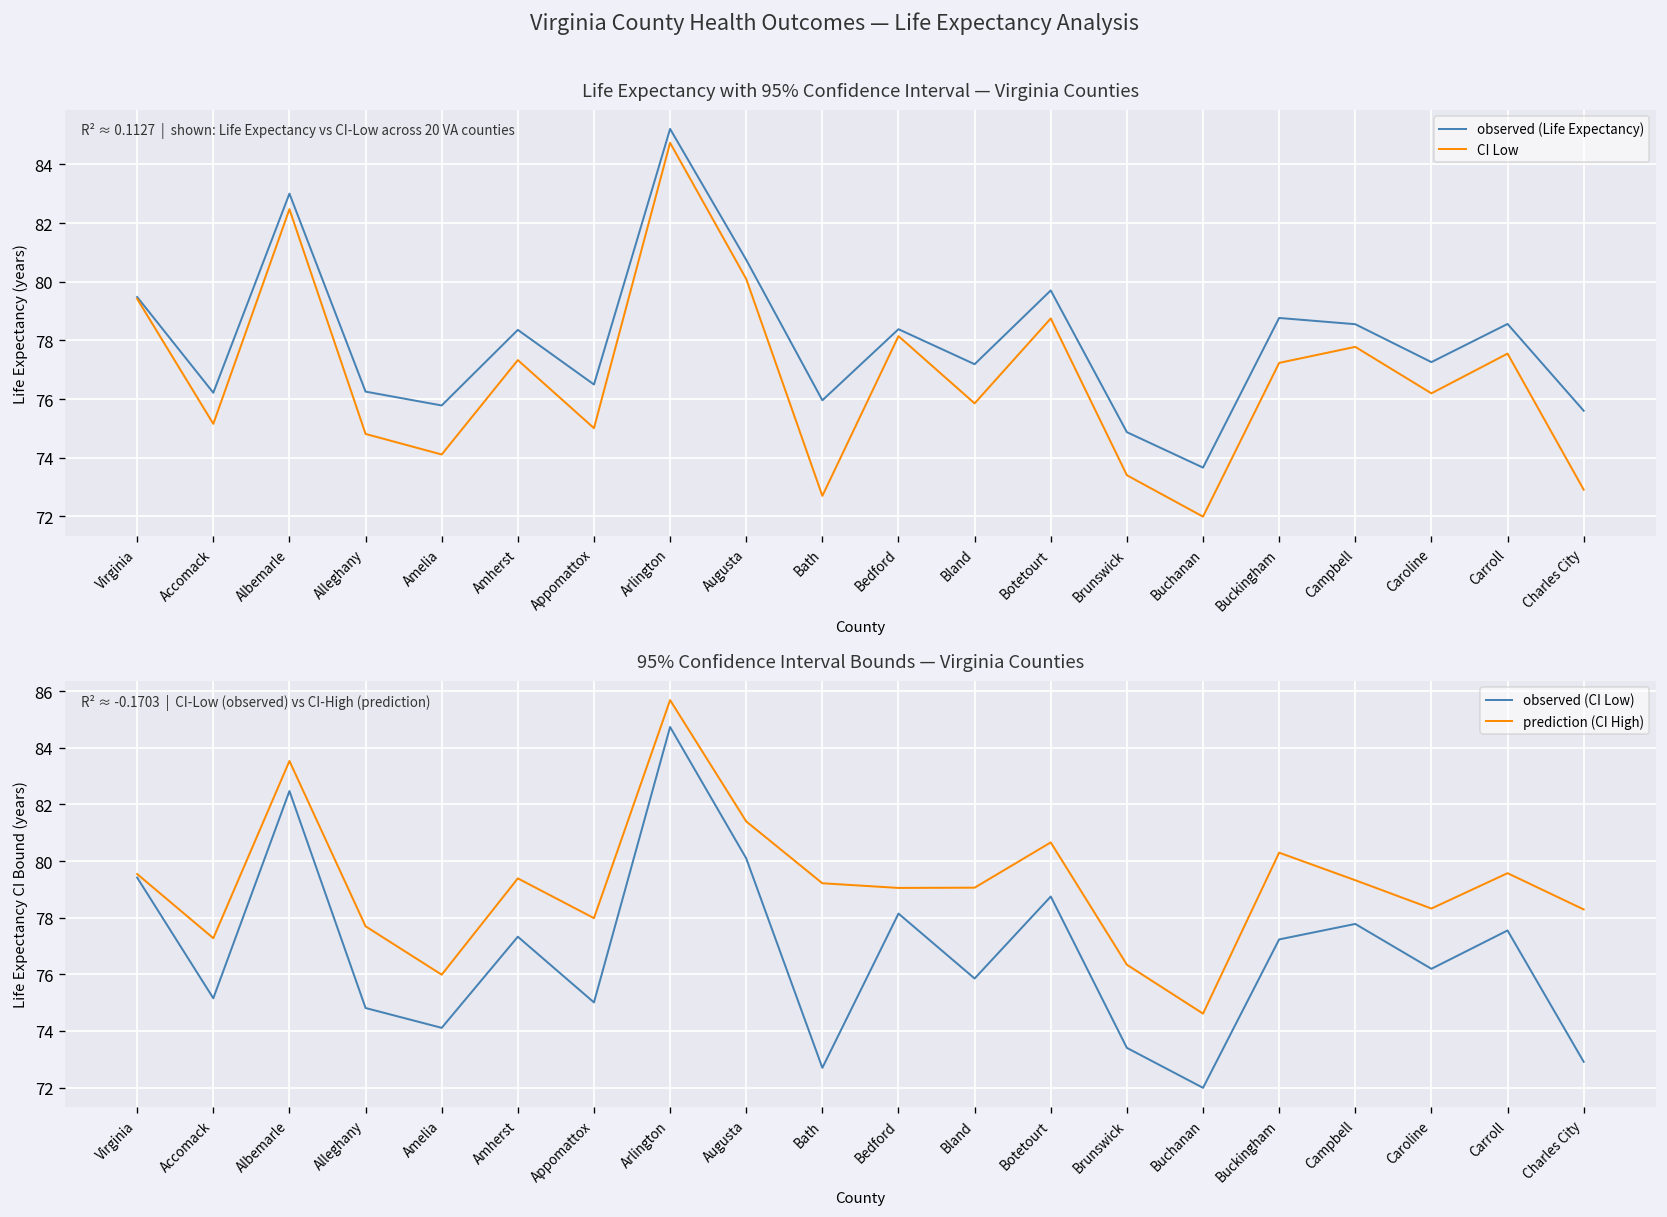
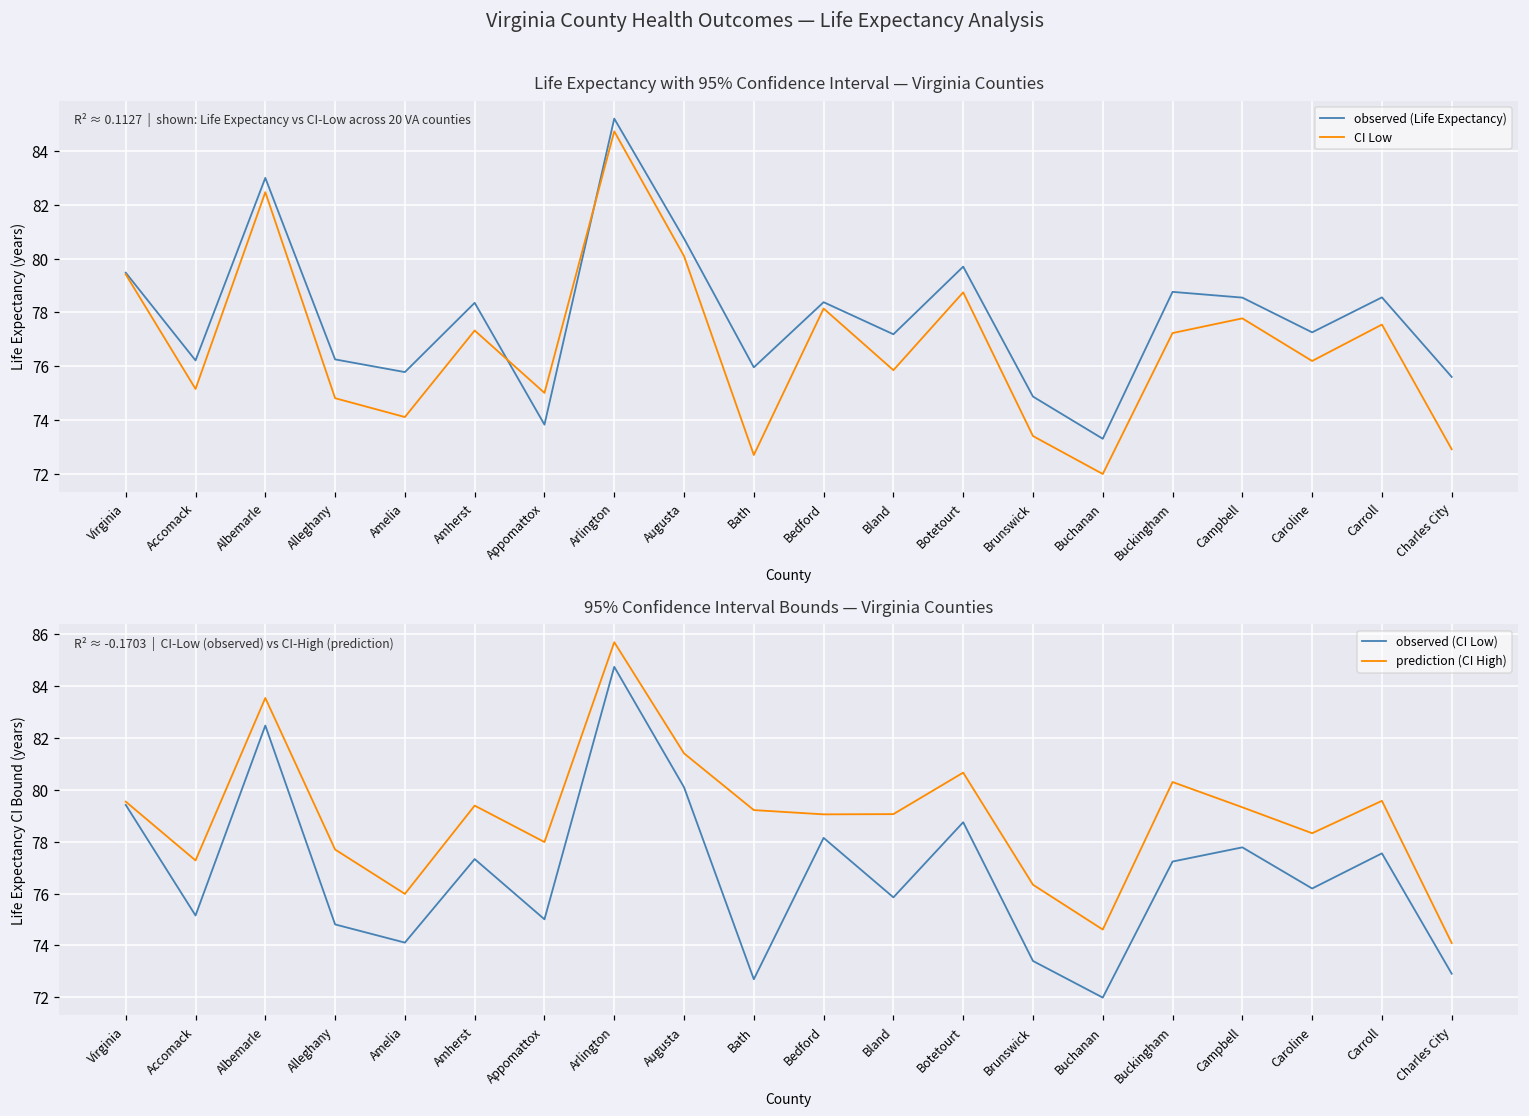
Life Expectancy with 95% Confidence Interval — Virginia Counties, observed (Life Expectancy), Appomattox: 76.5 -> 73.8
Life Expectancy with 95% Confidence Interval — Virginia Counties, observed (Life Expectancy), Buchanan: 73.7 -> 73.3
95% Confidence Interval Bounds — Virginia Counties, prediction (CI High), Charles City: 78.3 -> 74.1
